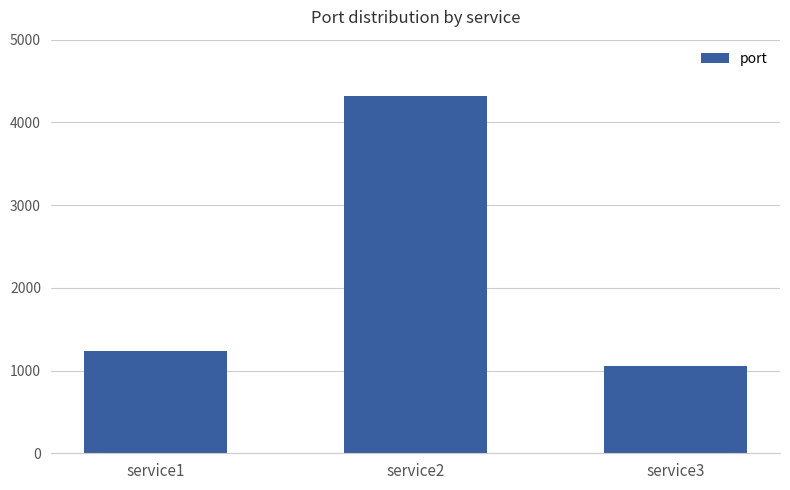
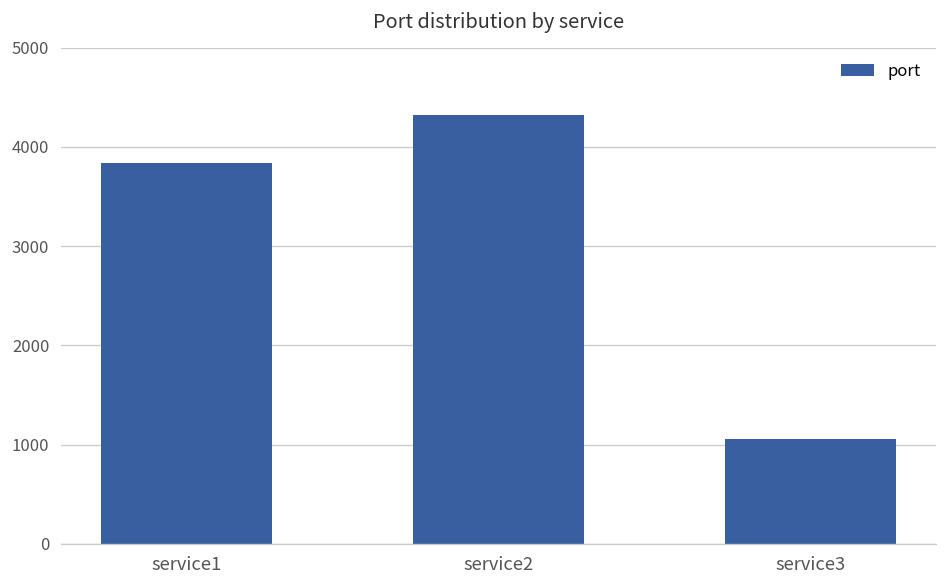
service1: 1200 -> 3800
